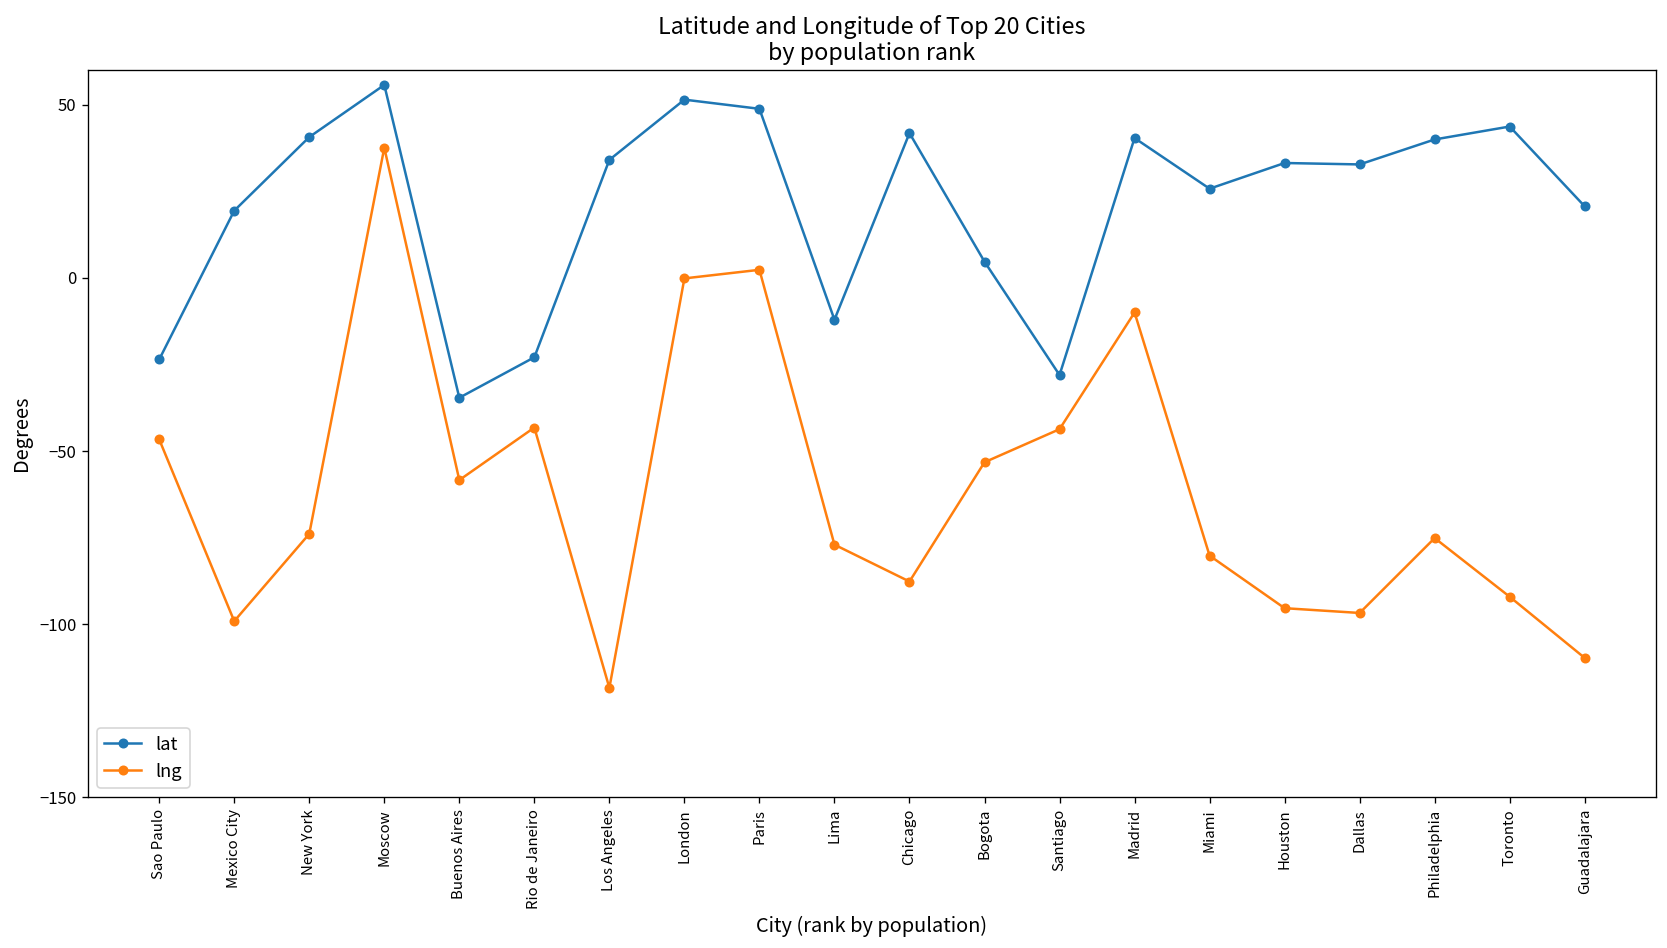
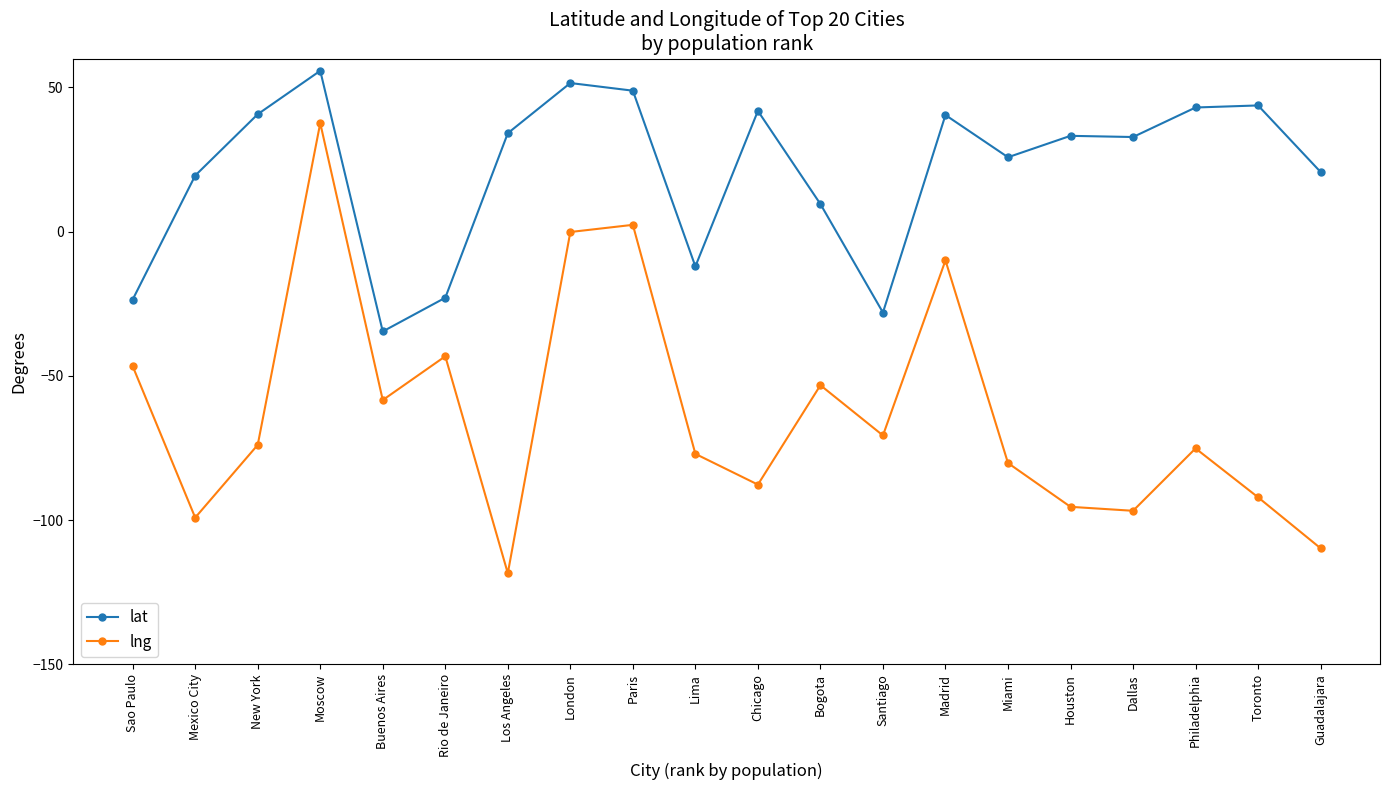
lat, Bogota: 5 -> 10
lng, Santiago: -44 -> -71
lat, Philadelphia: 40 -> 43
